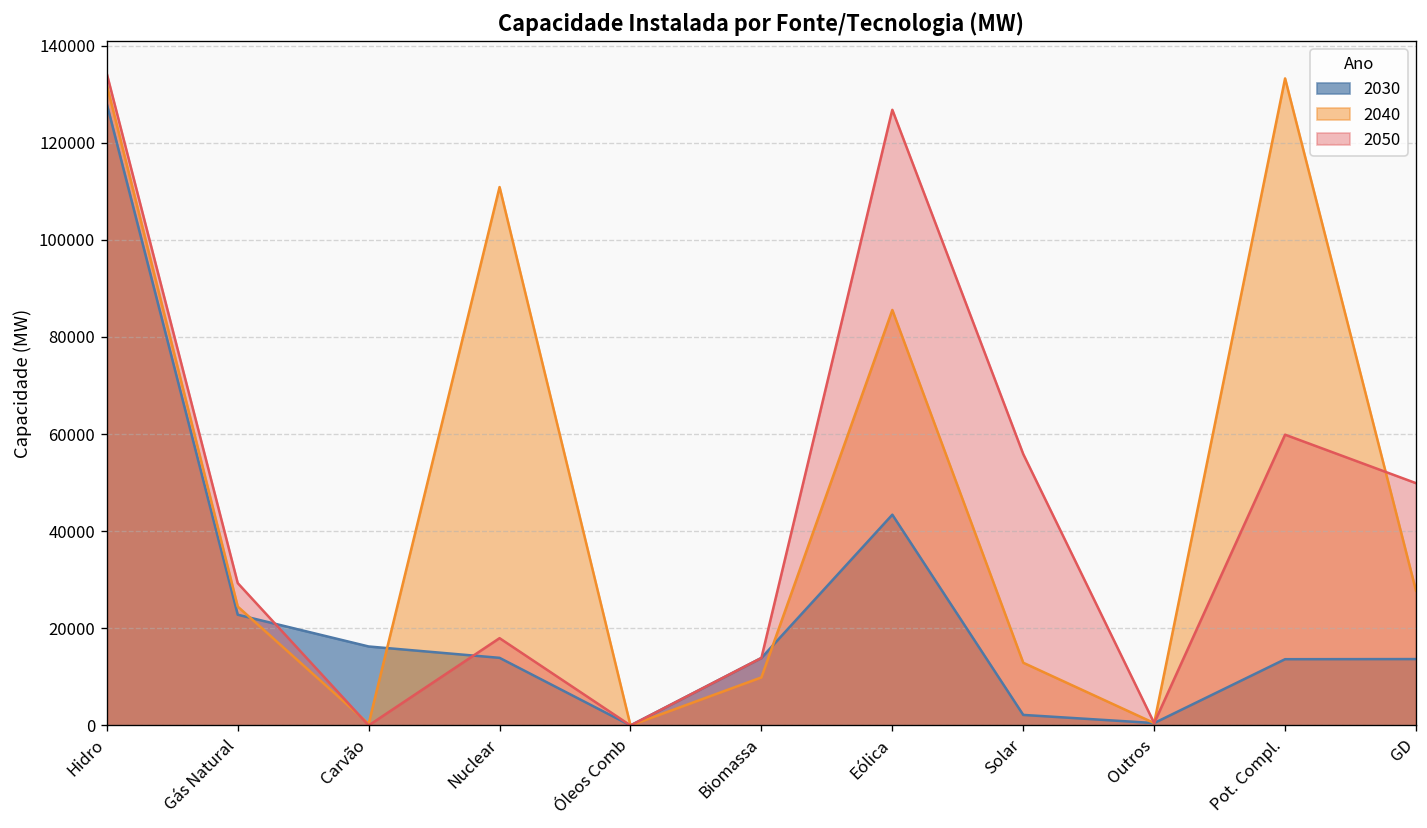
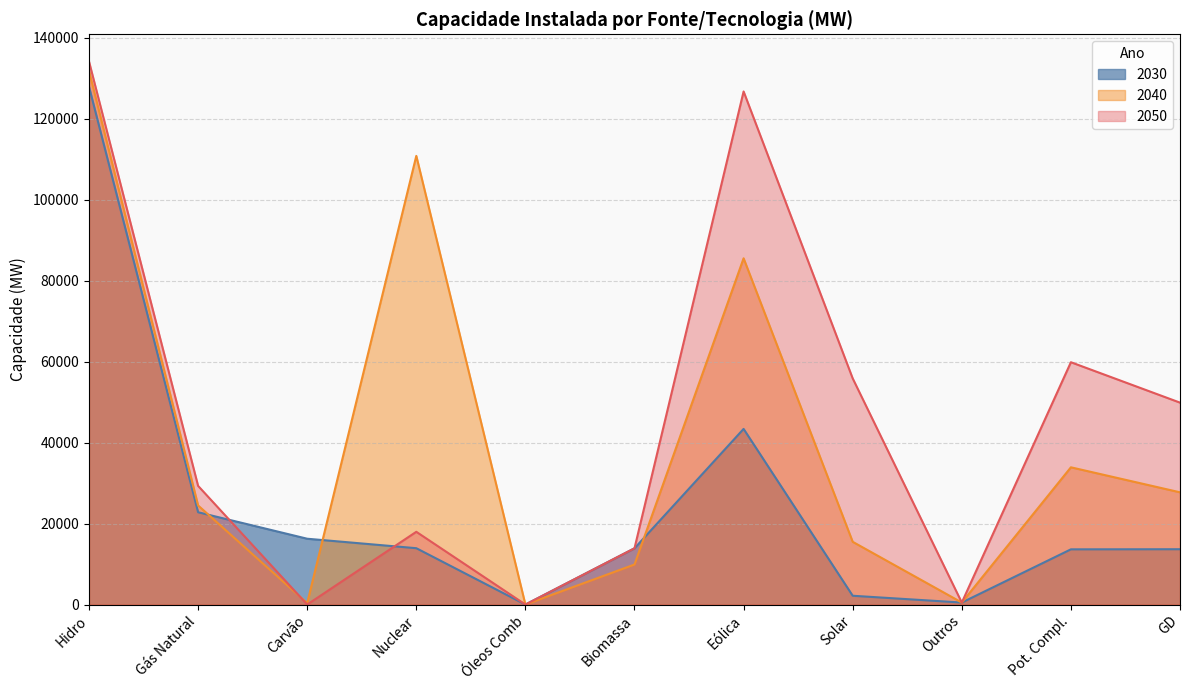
2040, Solar: 13000 -> 15000
2040, Pot. Compl.: 133000 -> 34000
